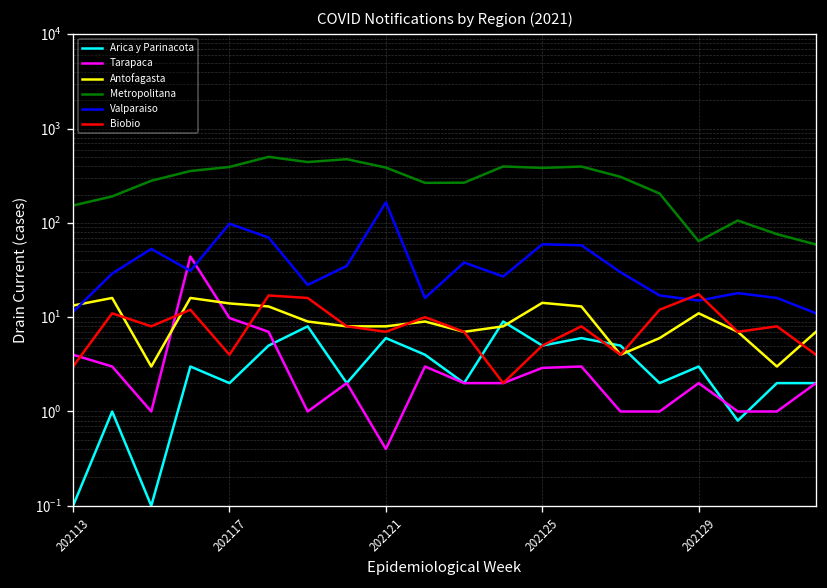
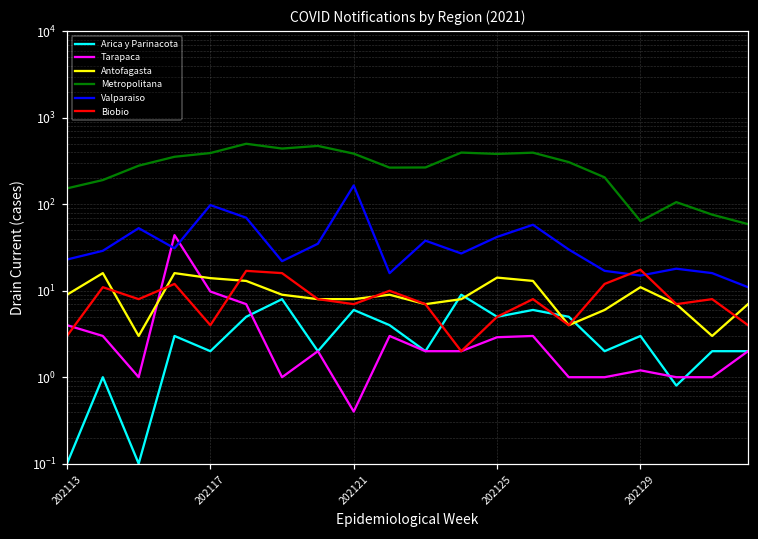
Antofagasta, 202113: 13 -> 9
Valparaiso, 202113: 11 -> 23
Valparaiso, 202125: 60 -> 40
Tarapaca, 202129: 2.0 -> 1.2
